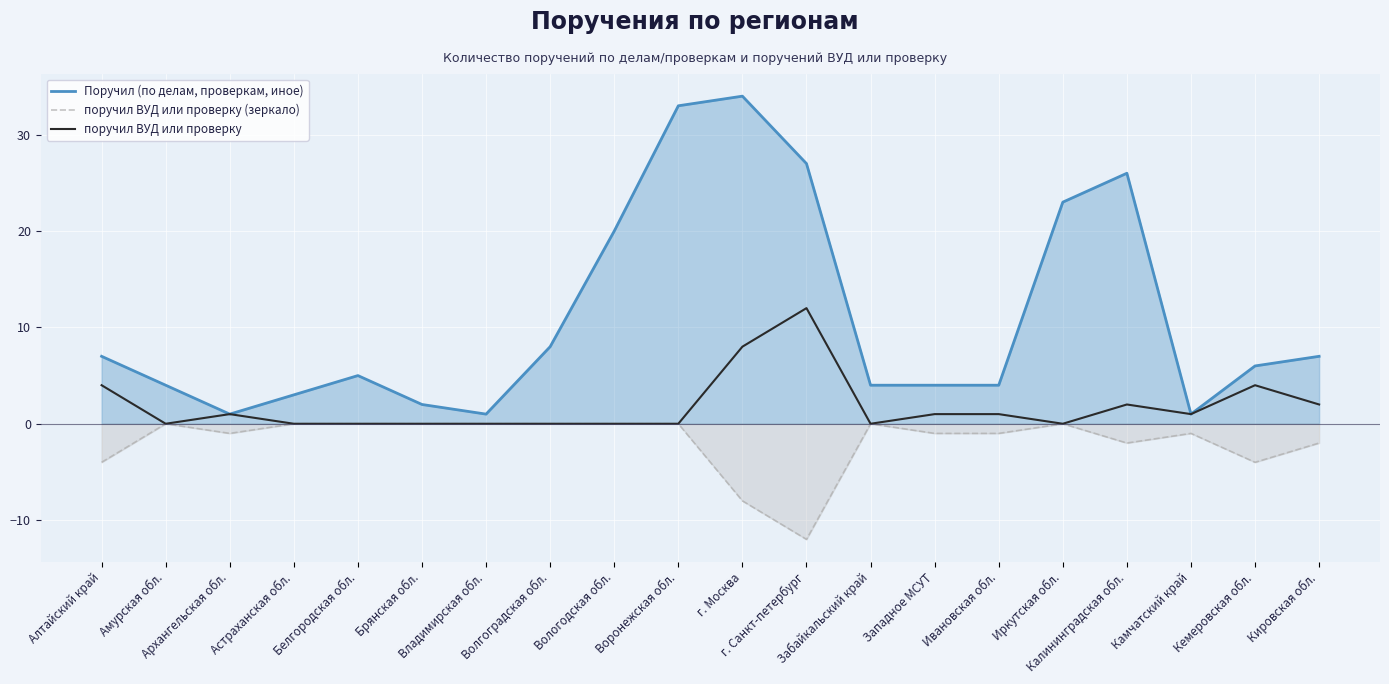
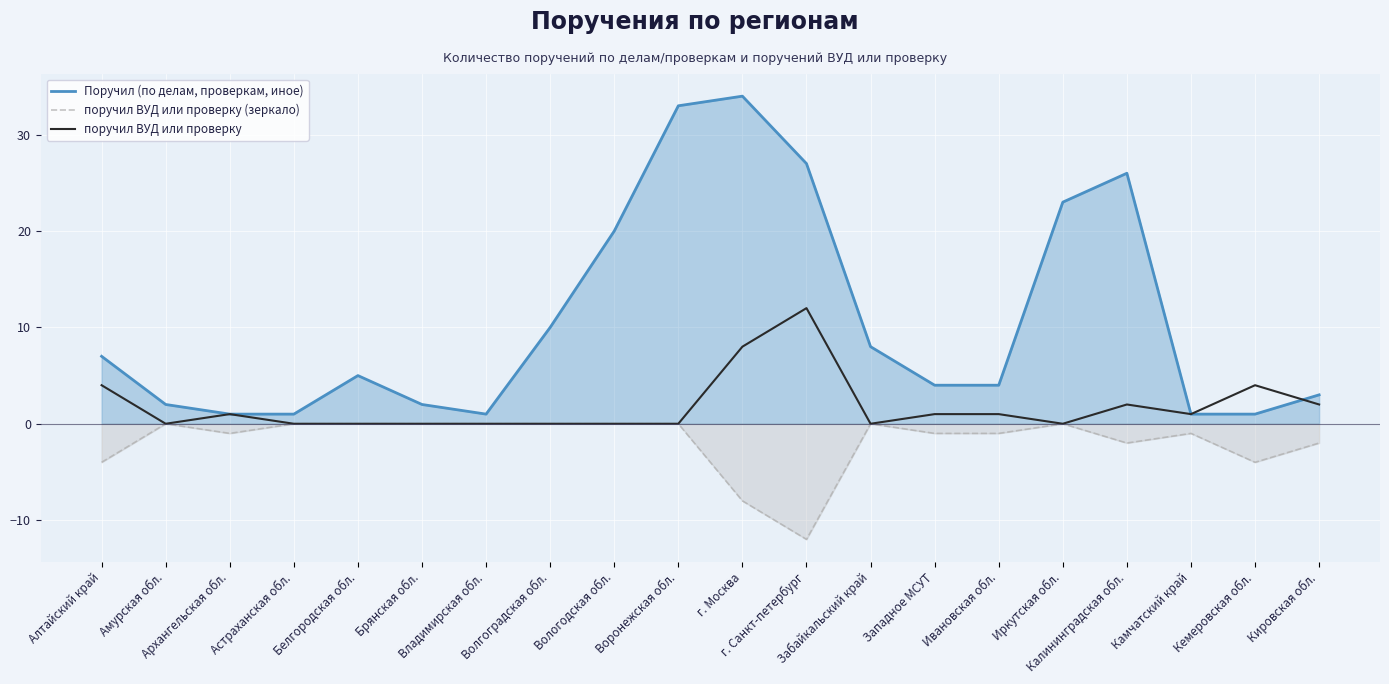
Поручил (по делам, проверкам, иное), Амурская обл.: 4 -> 2
Поручил (по делам, проверкам, иное), Астраханская обл.: 3 -> 1
Поручил (по делам, проверкам, иное), Волгоградская обл.: 8 -> 10
Поручил (по делам, проверкам, иное), Забайкальский край: 4 -> 8
Поручил (по делам, проверкам, иное), Кемеровская обл.: 6 -> 1
Поручил (по делам, проверкам, иное), Кировская обл.: 7 -> 3
